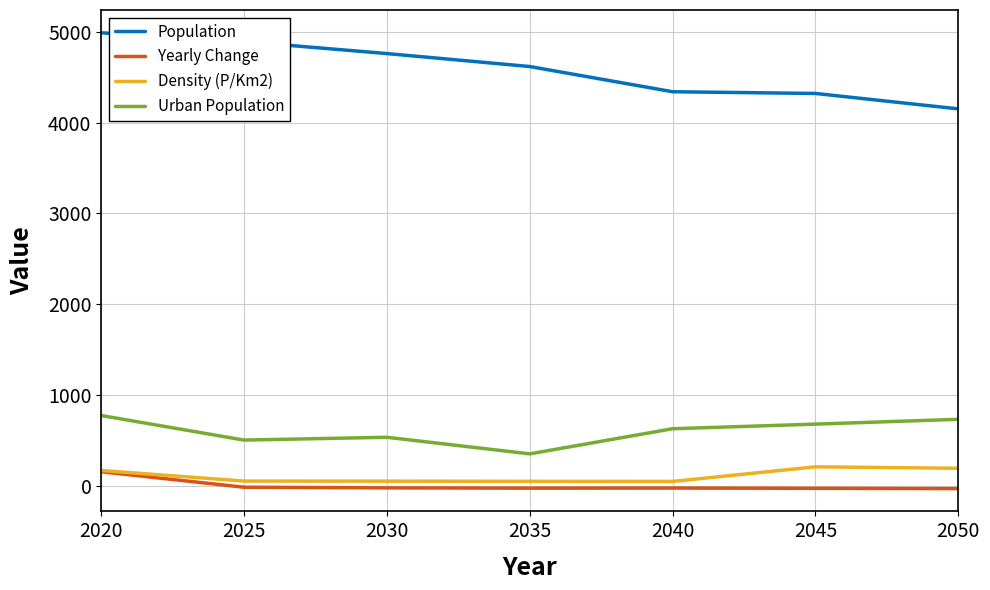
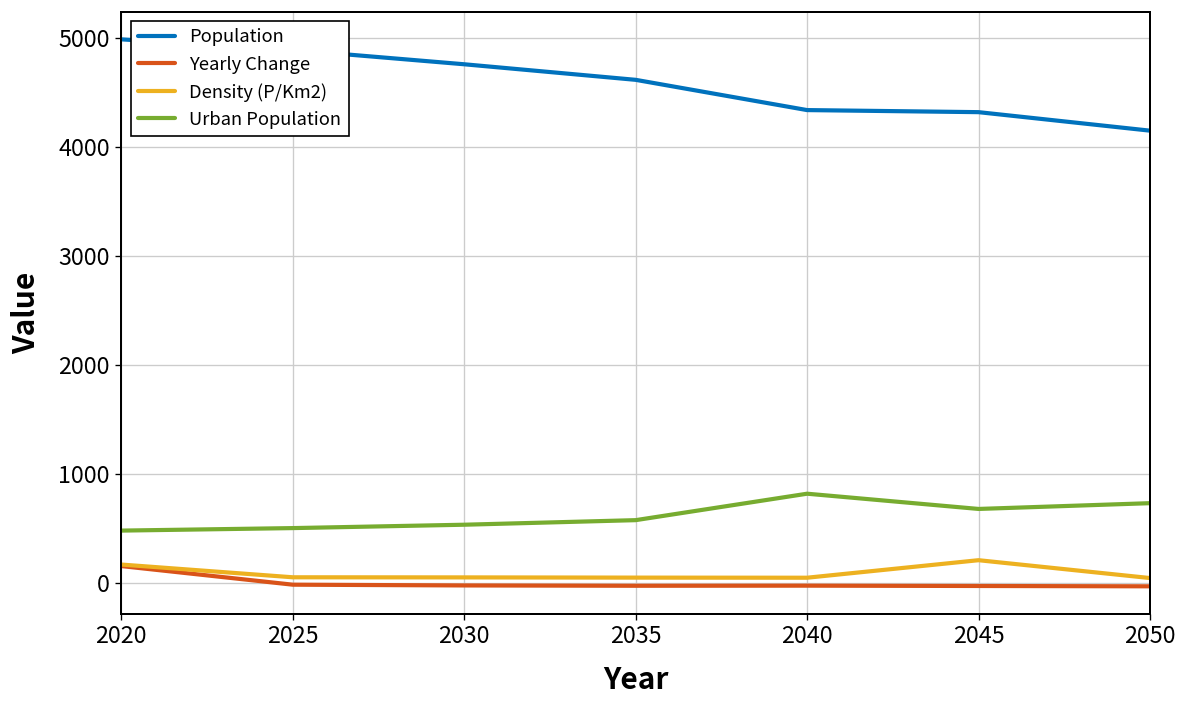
Urban Population, 2020: 800 -> 500
Urban Population, 2035: 300 -> 600
Urban Population, 2040: 600 -> 800
Density (P/Km2), 2050: 200 -> 0
